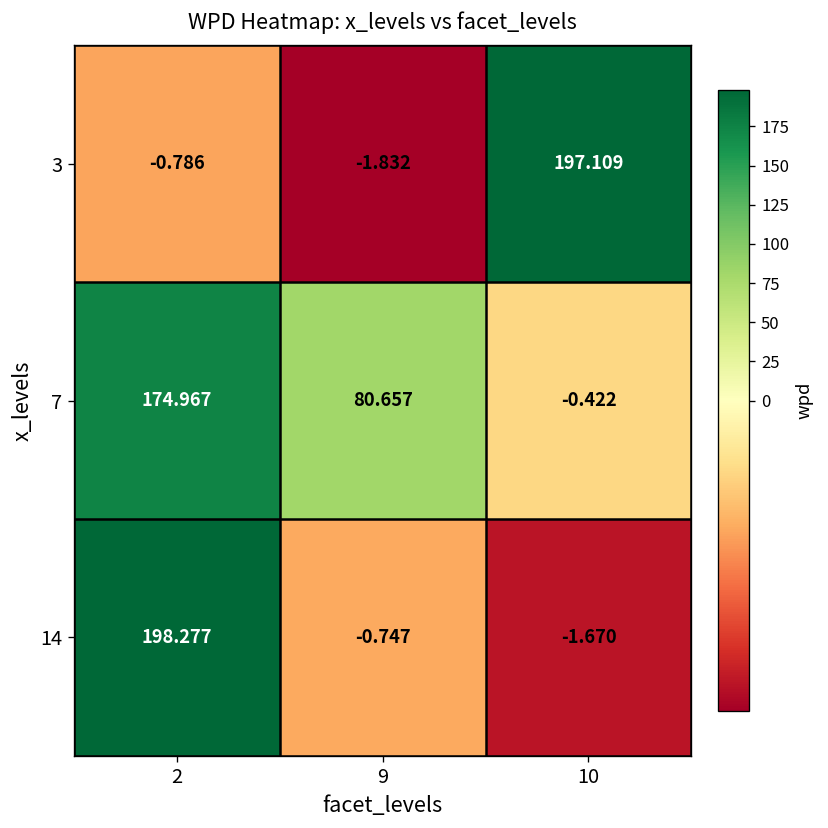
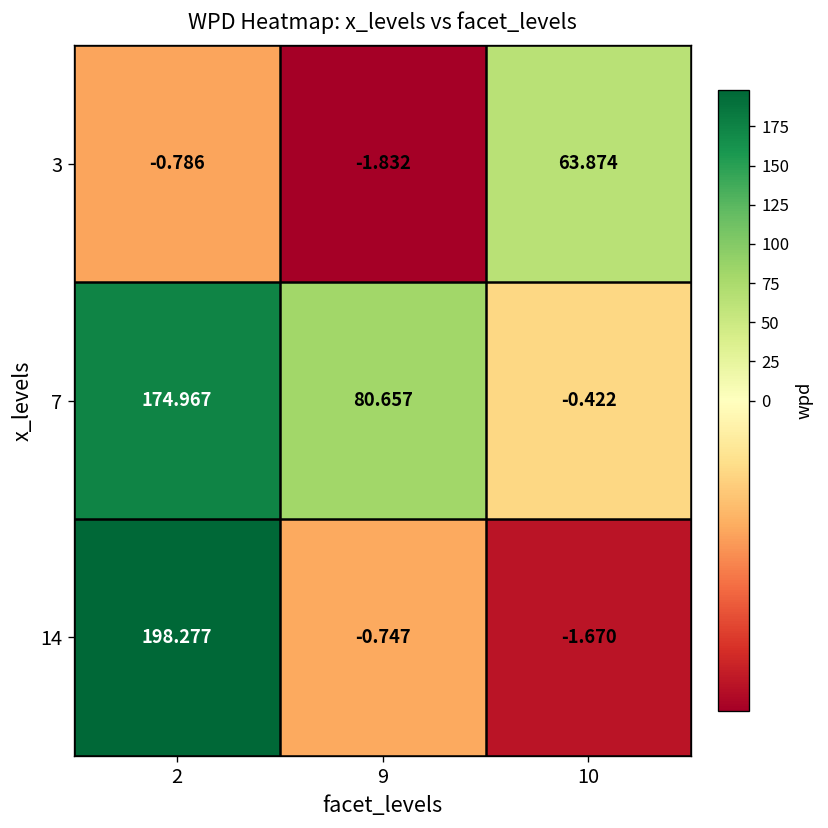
3, 10: 197.109 -> 63.874
